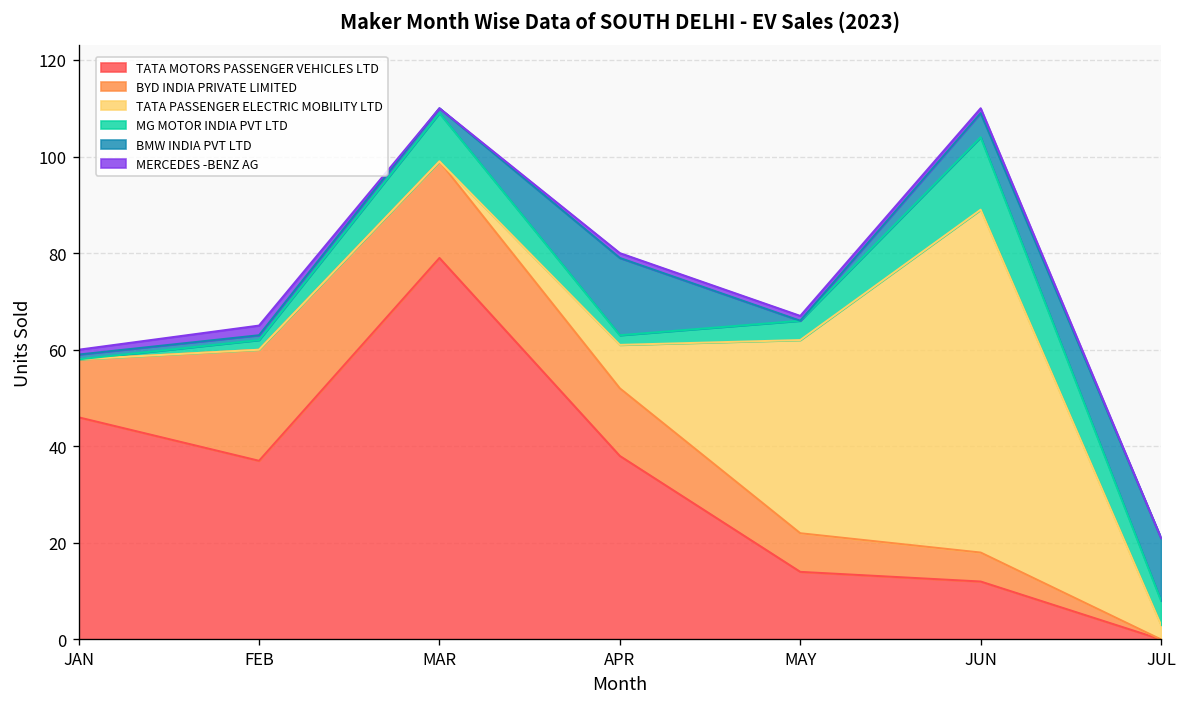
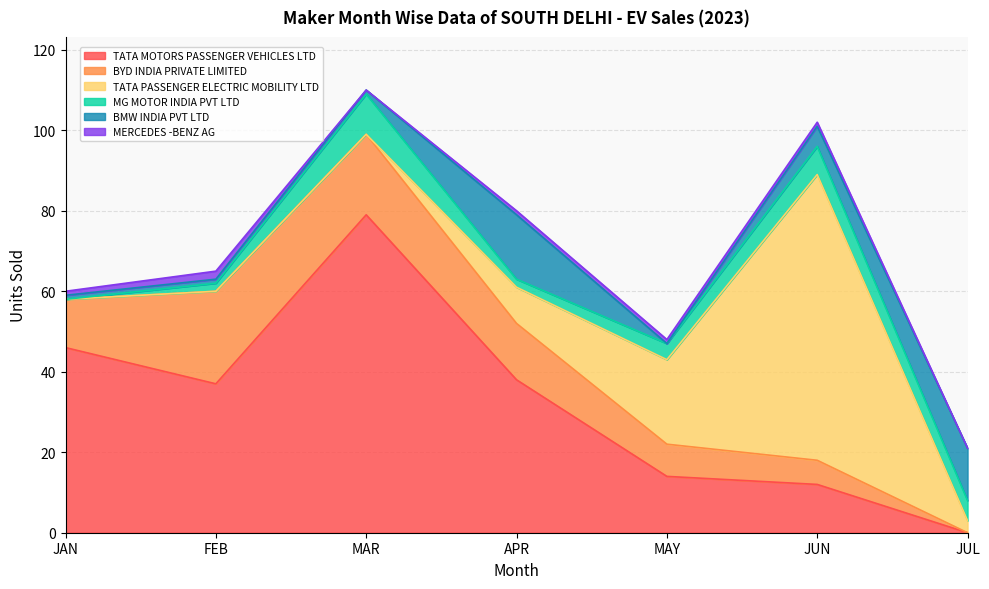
TATA PASSENGER ELECTRIC MOBILITY LTD, MAY: 40 -> 21
MG MOTOR INDIA PVT LTD, JUN: 15 -> 7
